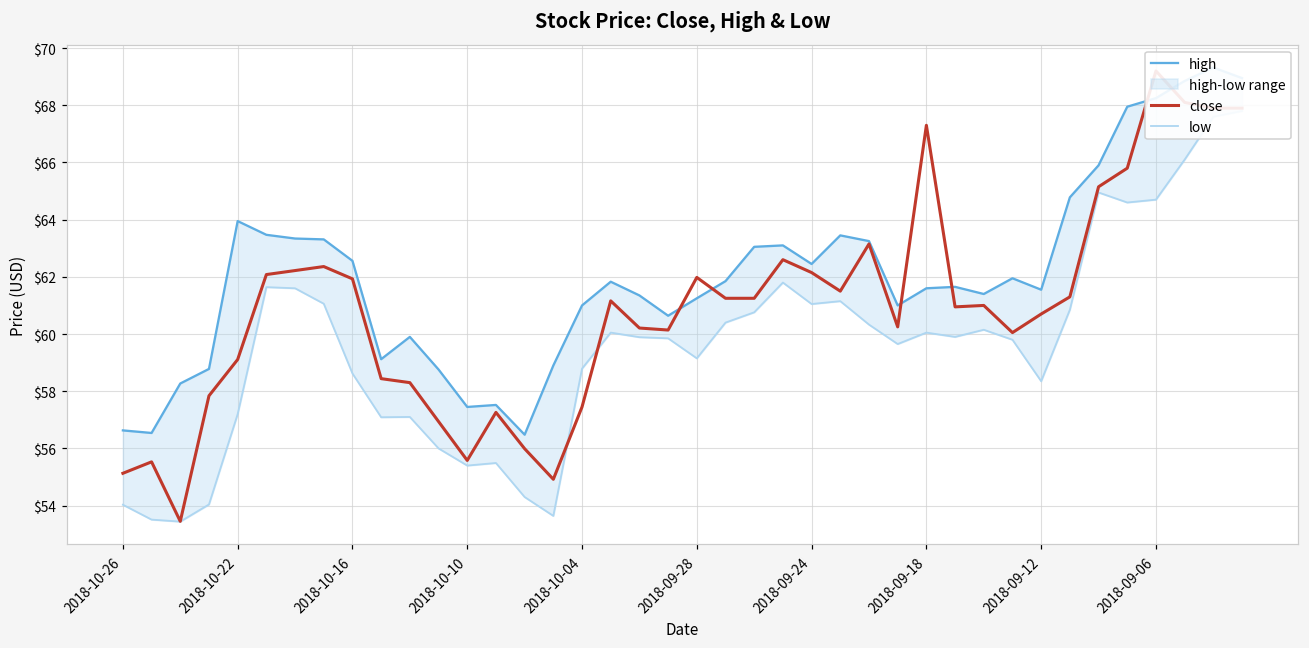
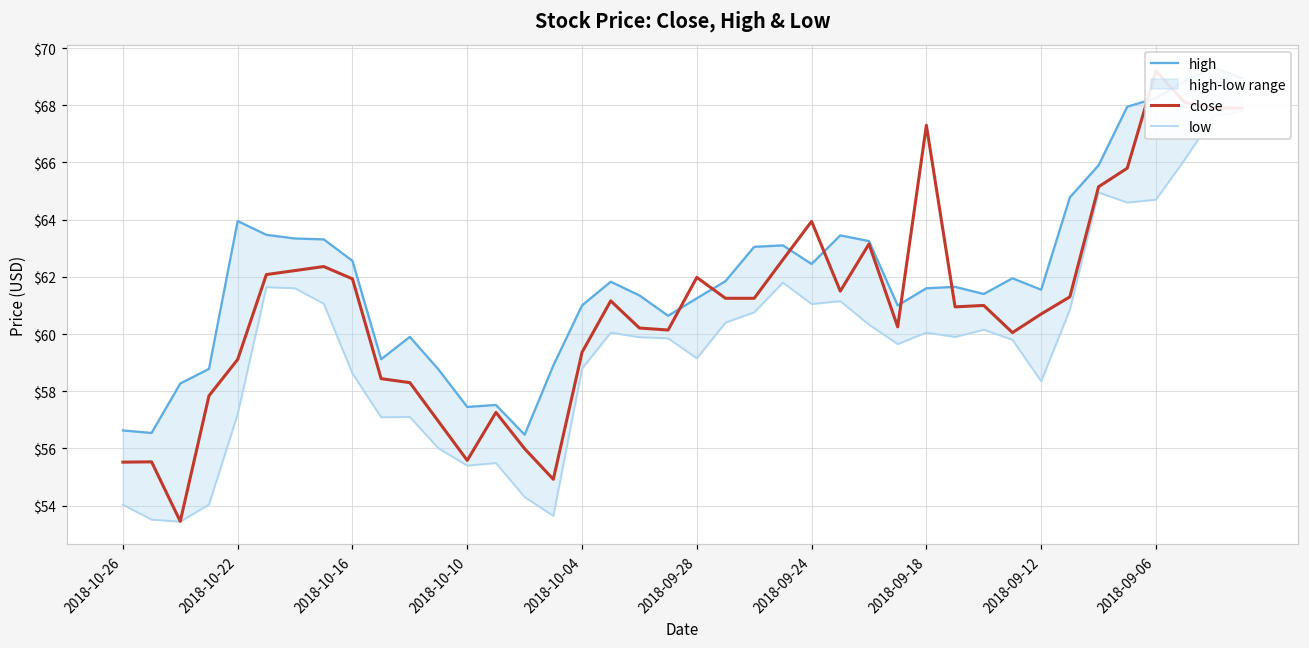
close, 2018-10-26: $55.1 -> $55.5
close, 2018-10-04: $57.5 -> $59.4
close, 2018-09-24: $62.2 -> $63.9
